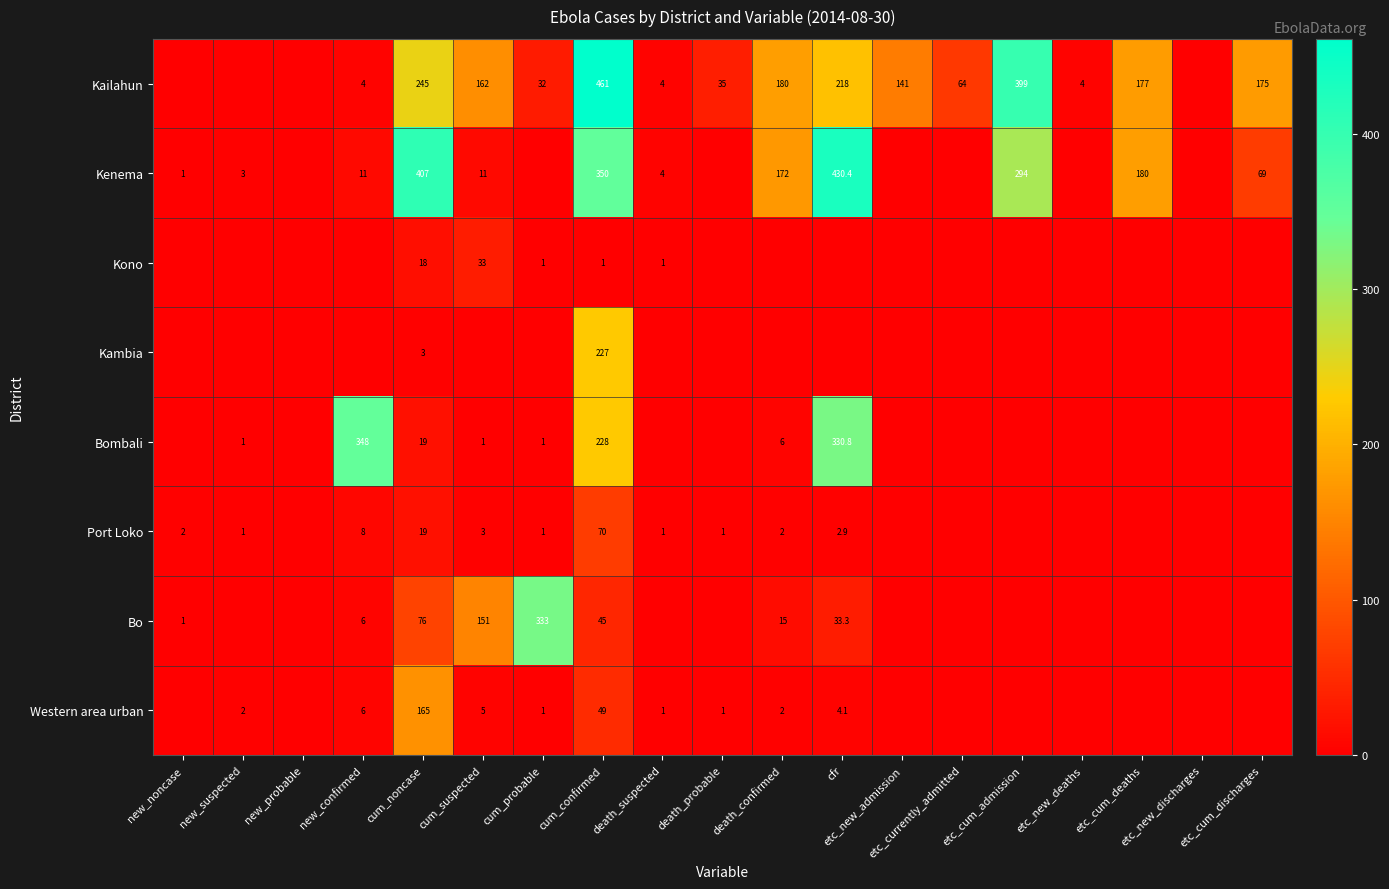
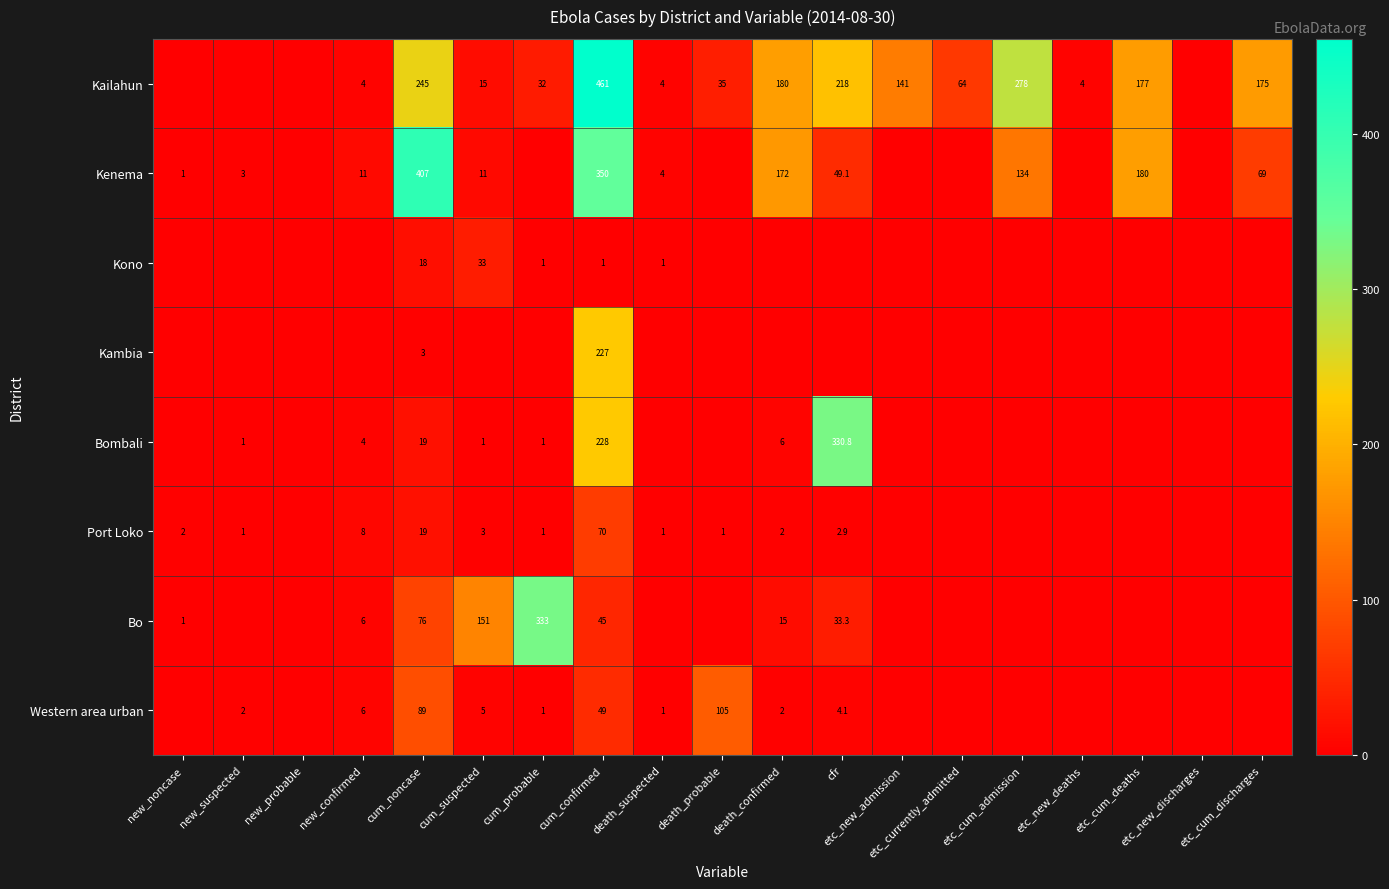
Kailahun, cum_suspected: 162 -> 15
Kailahun, etc_cum_admission: 399 -> 278
Kenema, cfr: 430.4 -> 49.1
Kenema, etc_cum_admission: 294 -> 134
Bombali, new_confirmed: 348 -> 4
Western area urban, cum_noncase: 165 -> 89
Western area urban, death_probable: 1 -> 105
